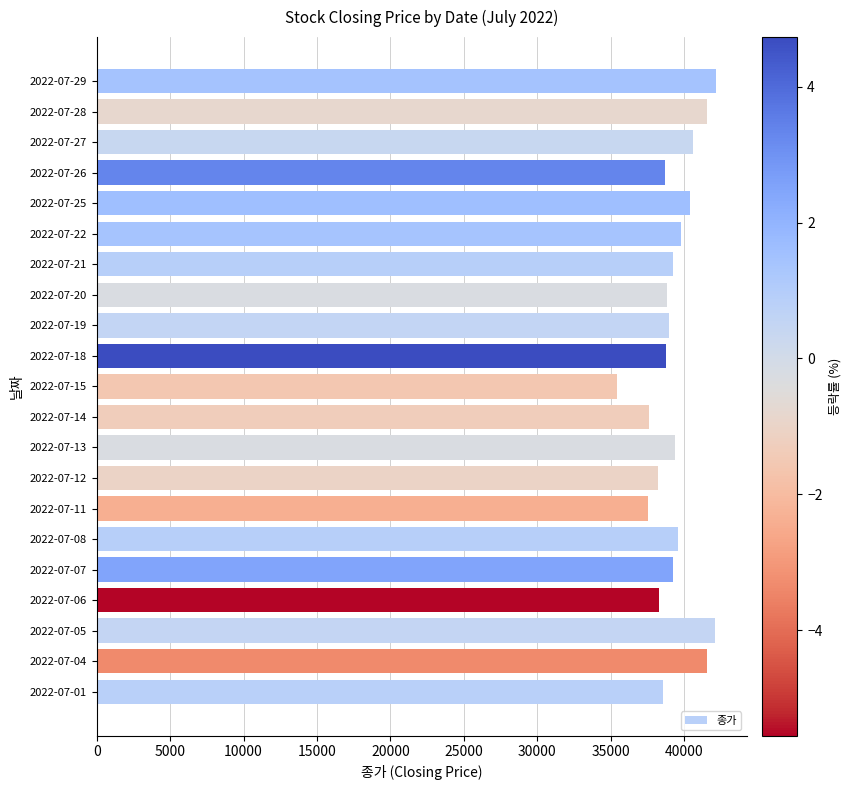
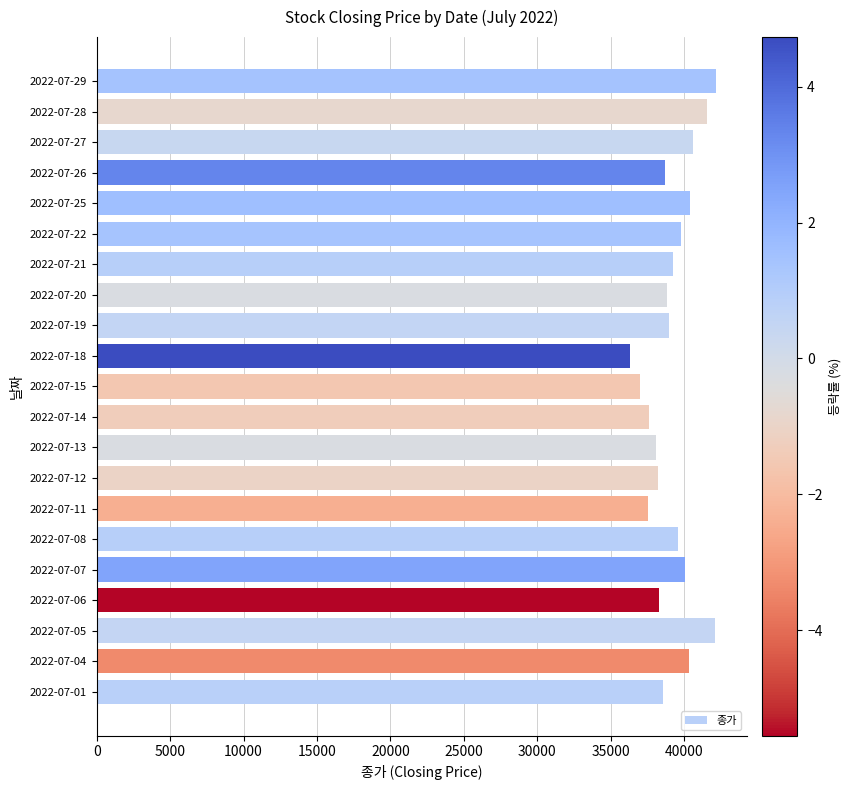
2022-07-18: 38800 -> 36300
2022-07-15: 35400 -> 37000
2022-07-13: 39300 -> 38100
2022-07-07: 39200 -> 40100
2022-07-04: 41600 -> 40300
